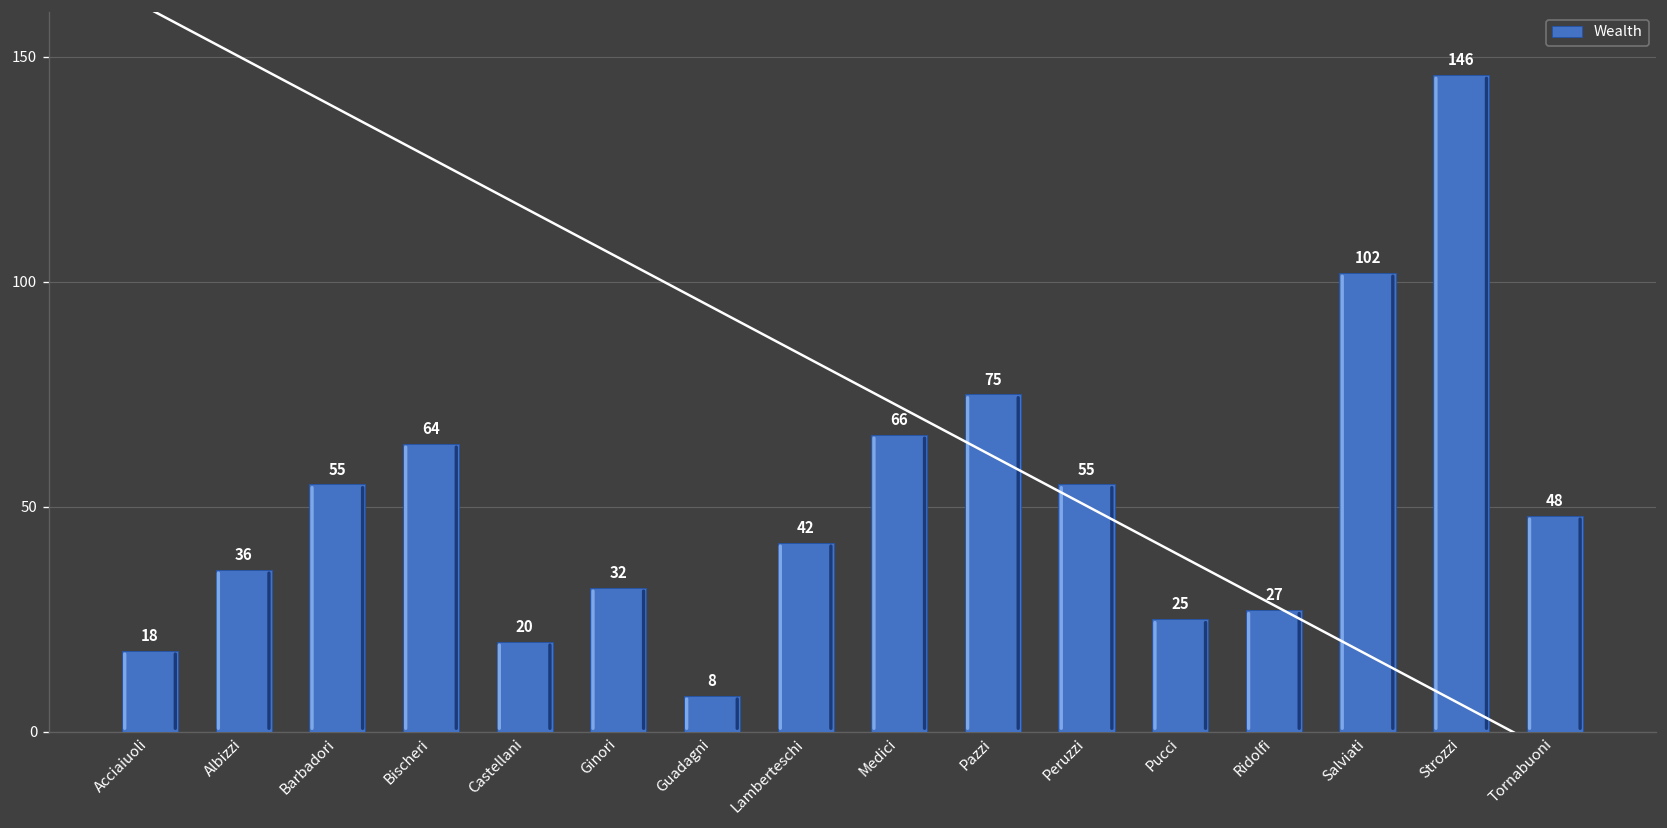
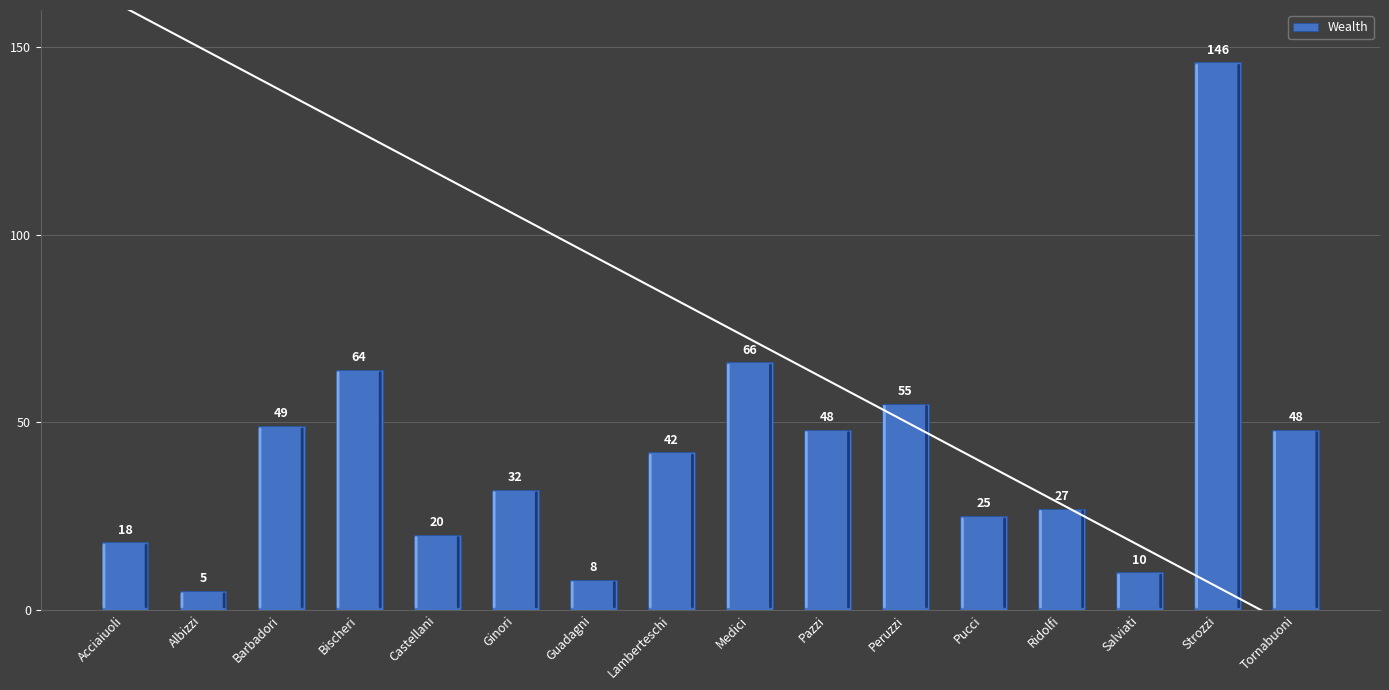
Wealth, Albizzi: 36 -> 5
Wealth, Barbadori: 55 -> 49
Wealth, Pazzi: 75 -> 48
Wealth, Salviati: 102 -> 10
